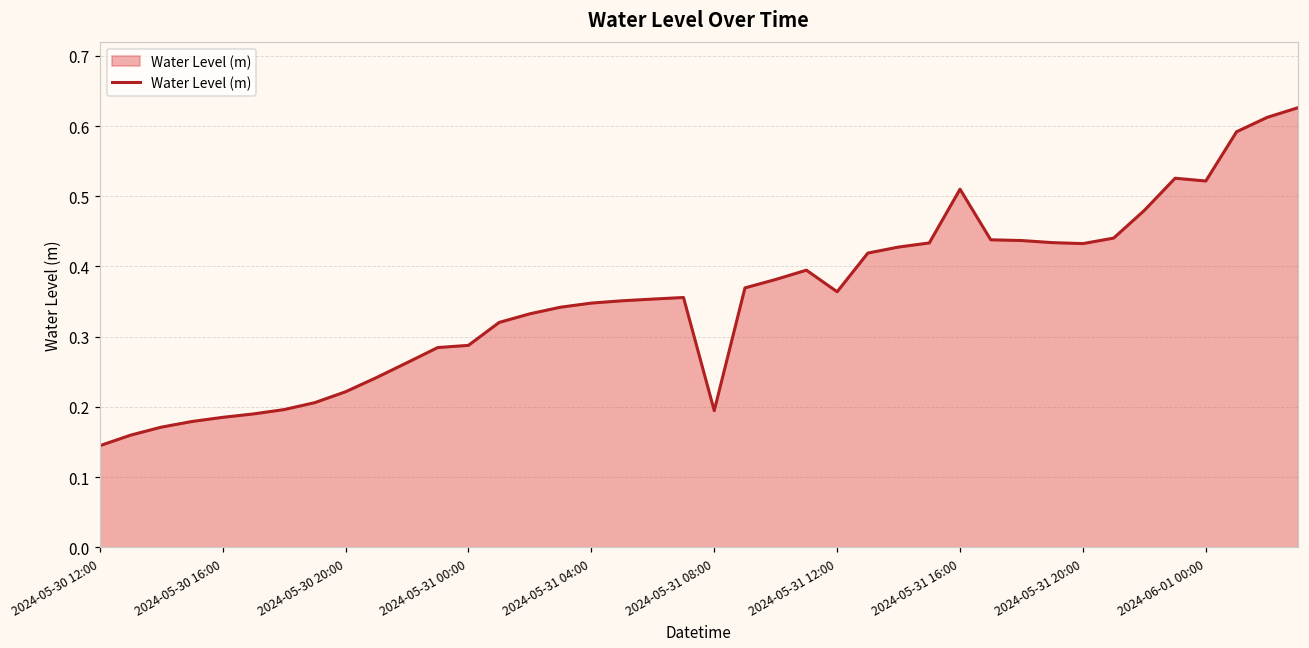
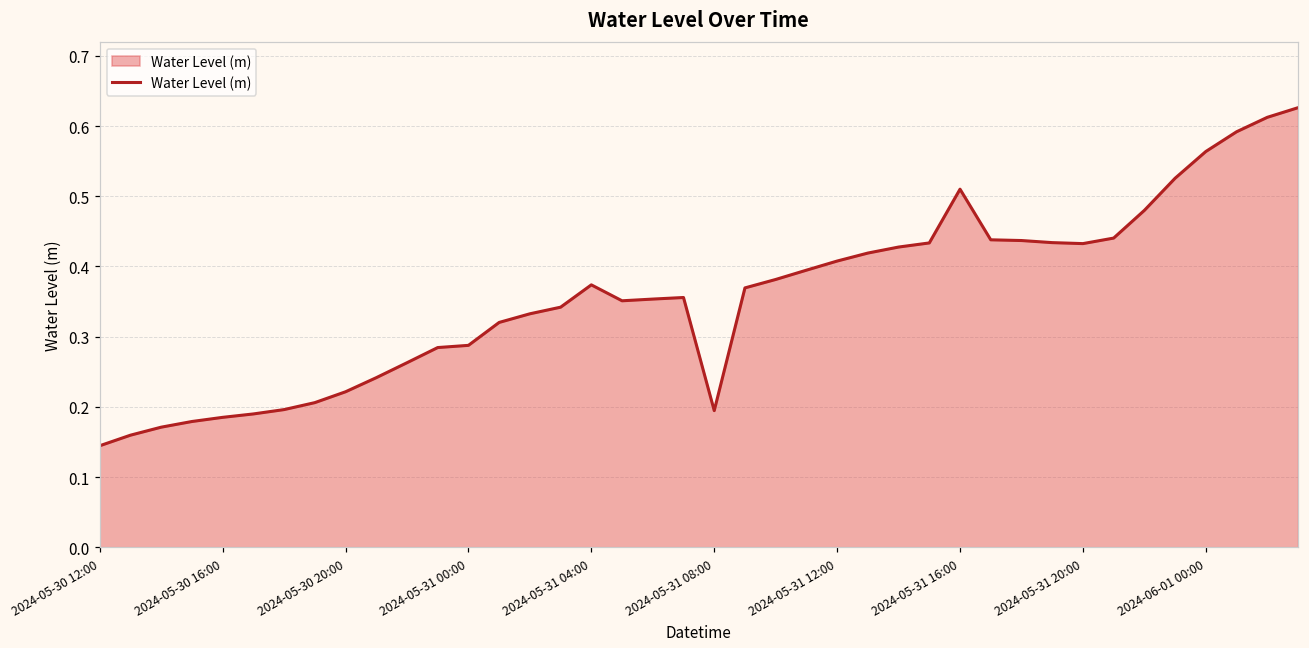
2024-05-31 04:00: 0.35 -> 0.37
2024-05-31 12:00: 0.36 -> 0.41
2024-06-01 00:00: 0.52 -> 0.56
